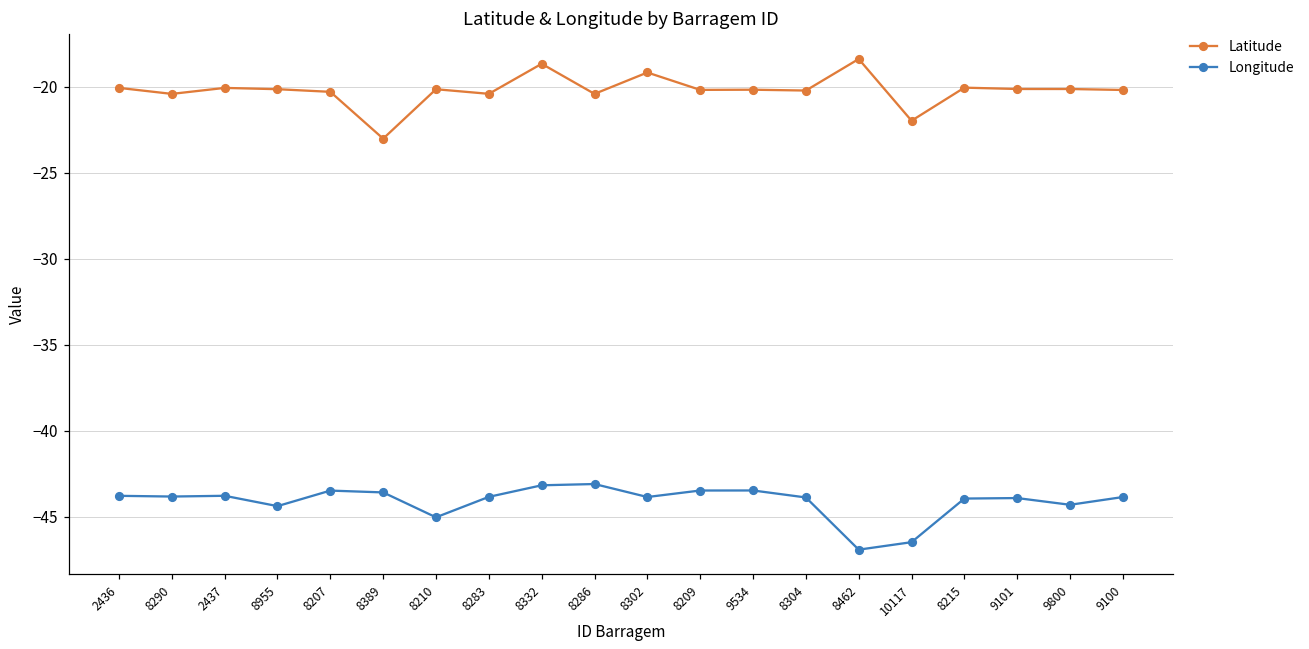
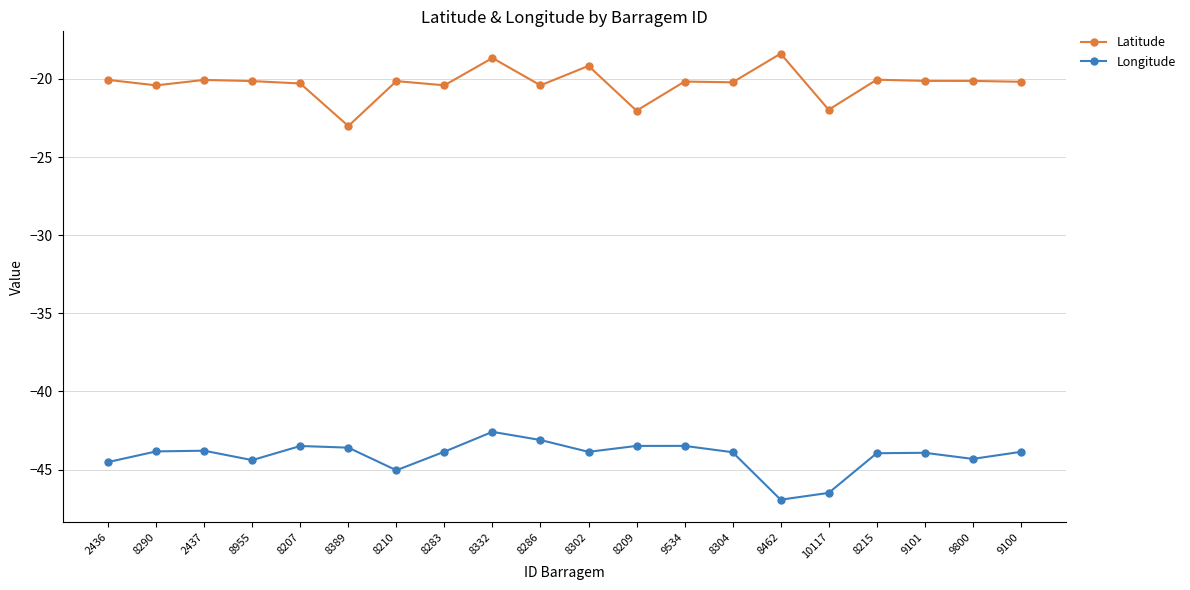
Longitude, 2436: -43.8 -> -44.5
Longitude, 8332: -43.2 -> -42.6
Latitude, 8209: -20.2 -> -22.0
